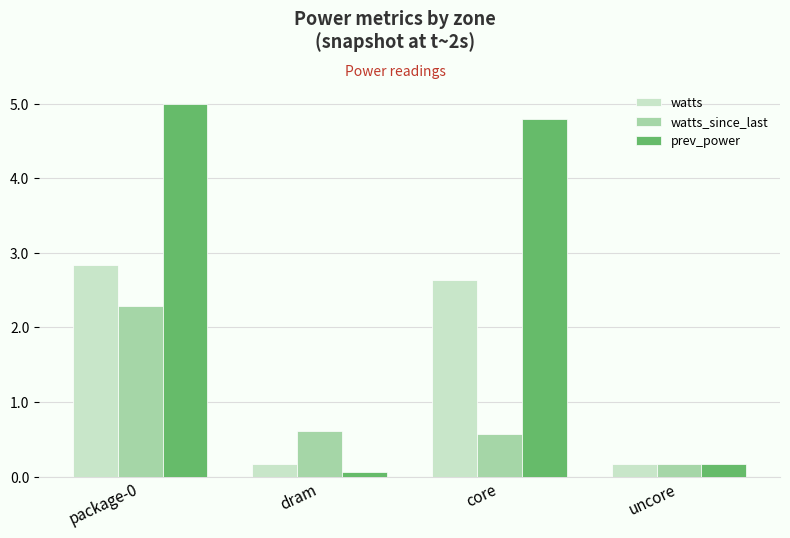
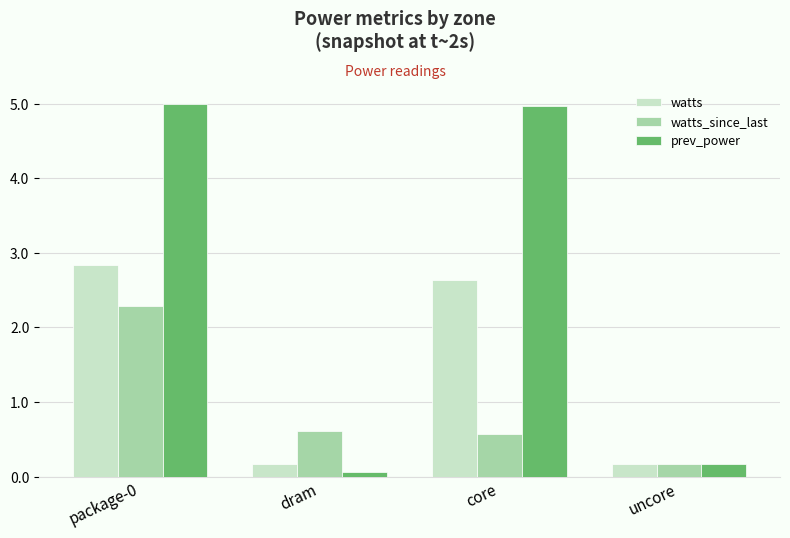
prev_power, core: 4.8 -> 5.0
